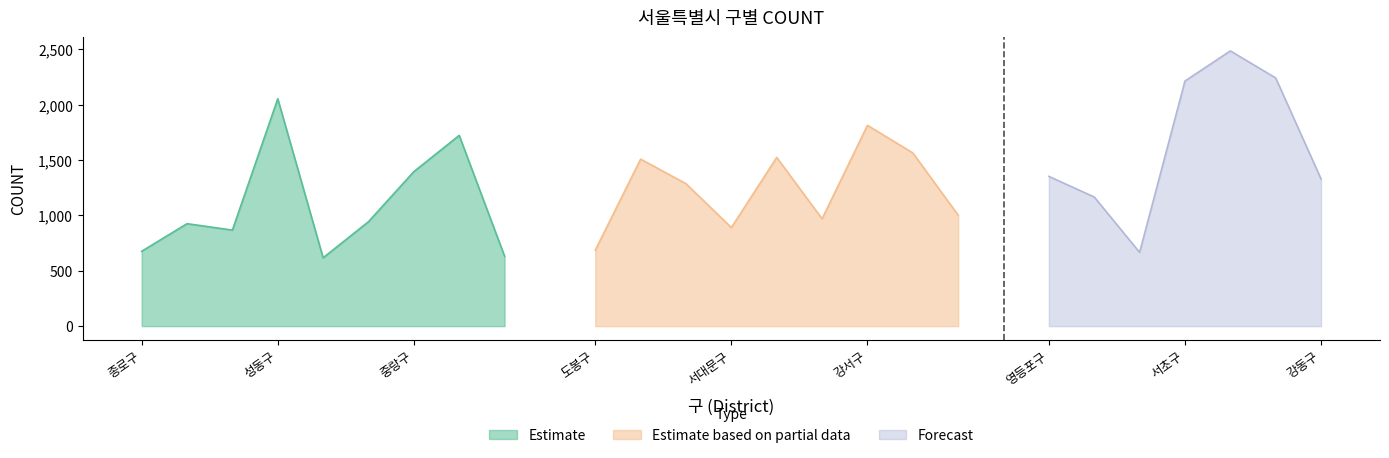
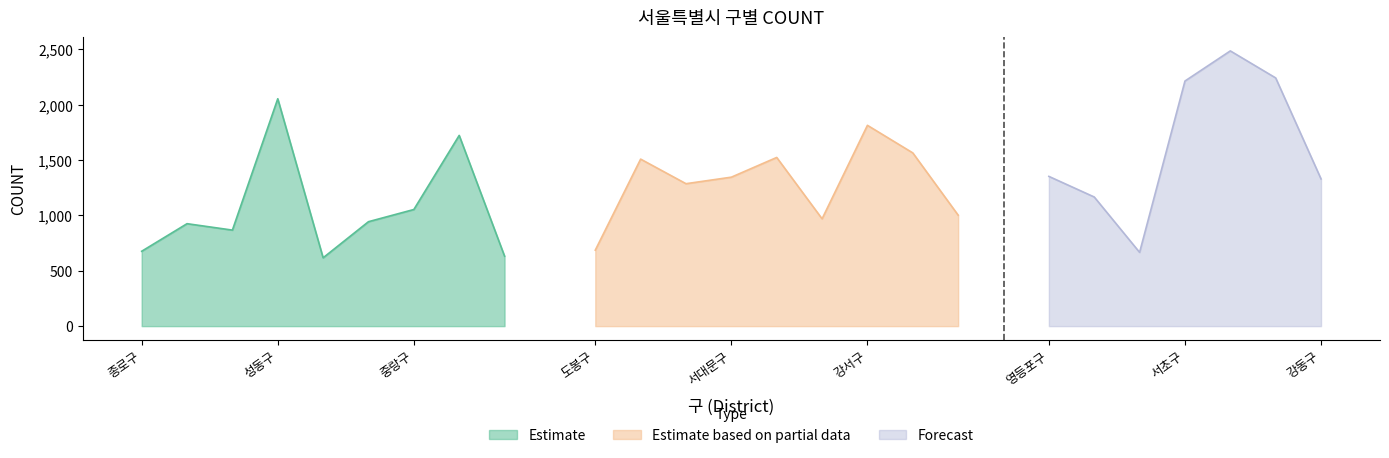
Estimate, 중랑구: 1,400 -> 1,050
Estimate based on partial data, 서대문구: 890 -> 1,350
